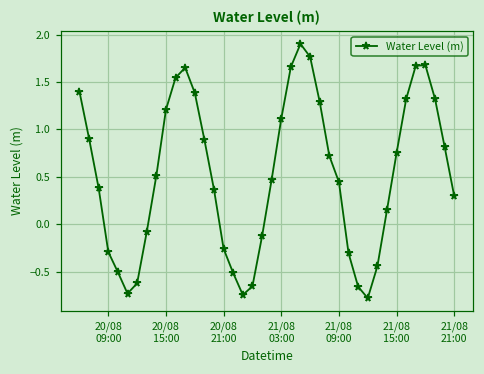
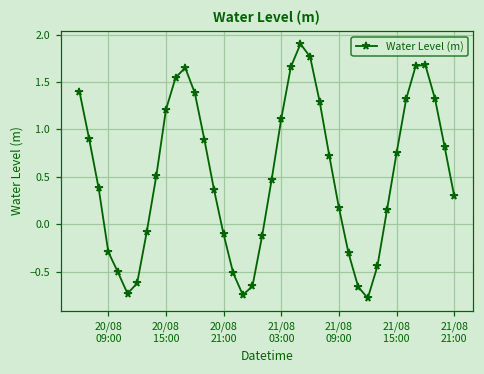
20/08 21:00: -0.3 -> -0.1
21/08 09:00: 0.4 -> 0.2
